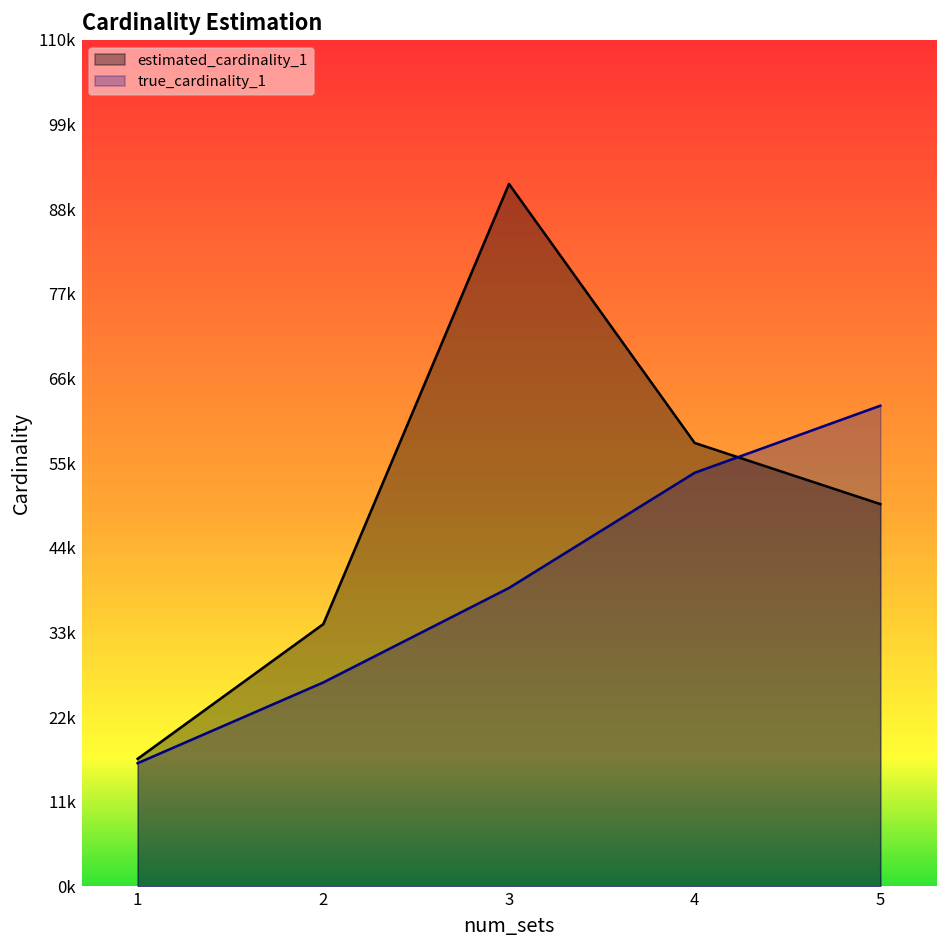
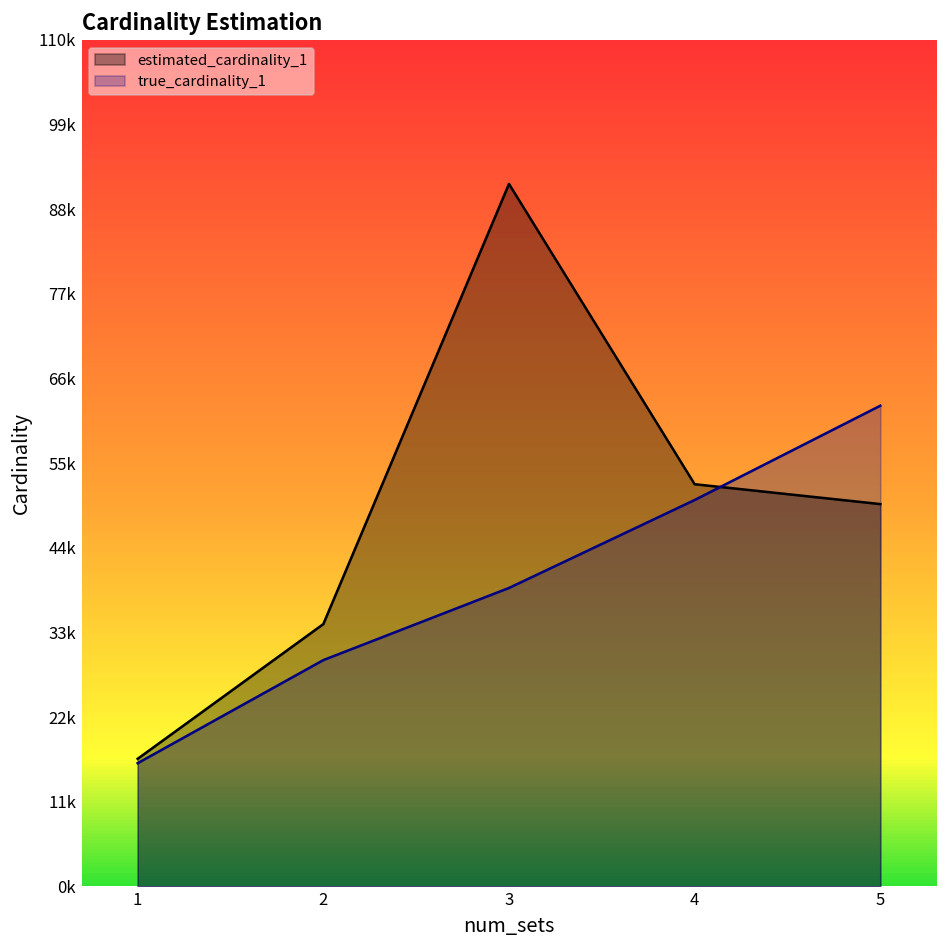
true_cardinality_1, 2: 26000 -> 29000
estimated_cardinality_1, 4: 58000 -> 52000
true_cardinality_1, 4: 54000 -> 50000
